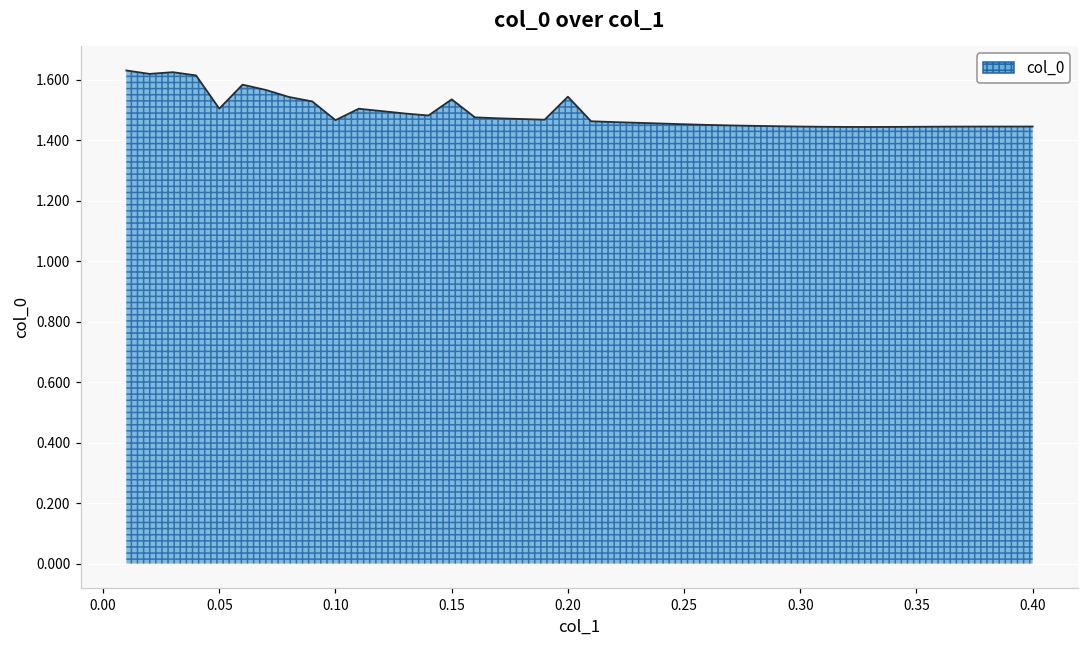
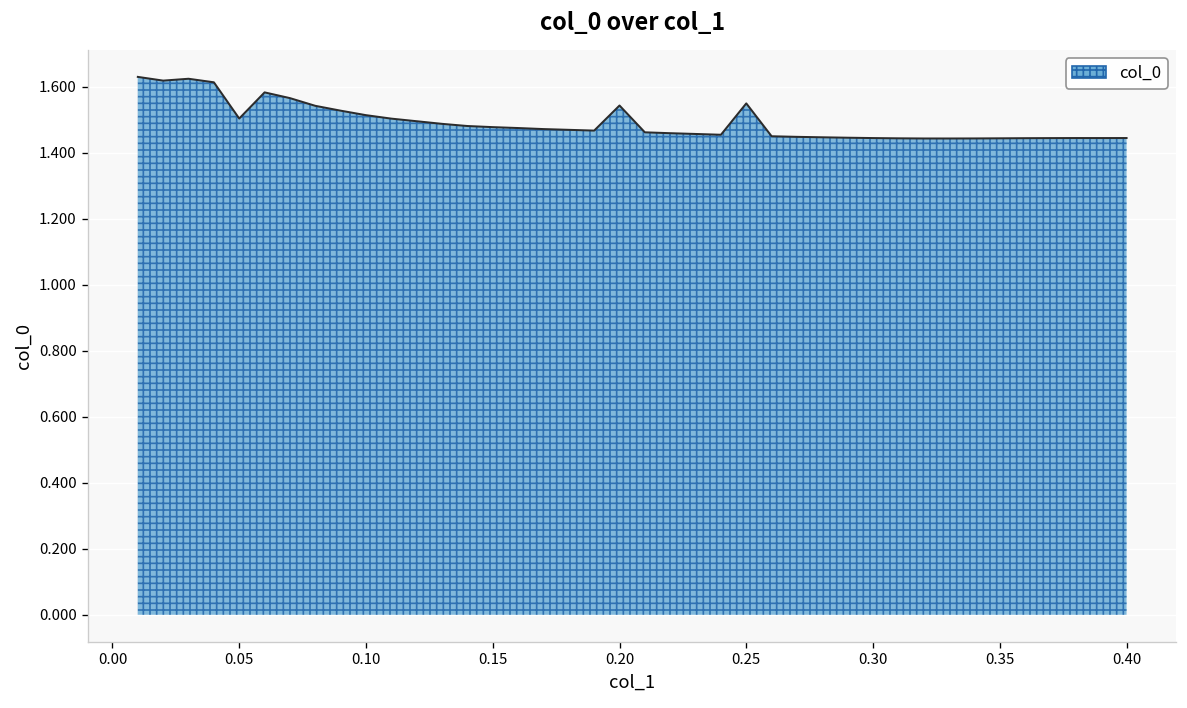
0.10: 1.47 -> 1.51
0.15: 1.53 -> 1.48
0.25: 1.45 -> 1.55
